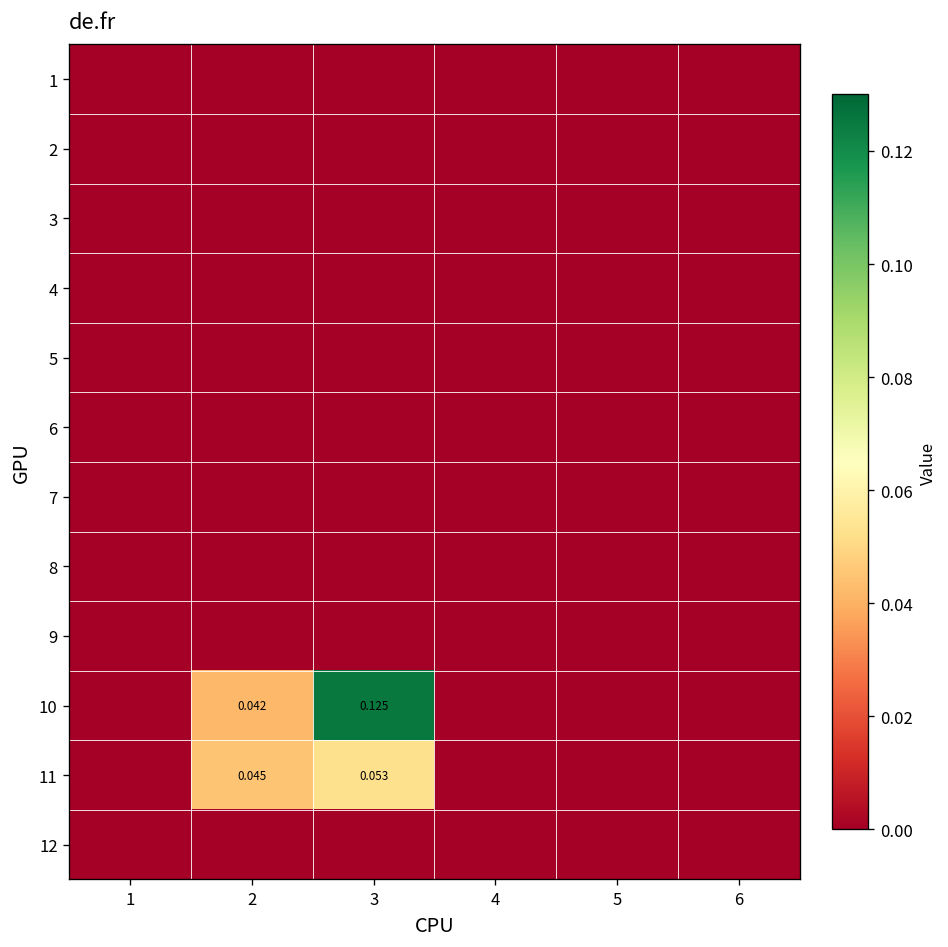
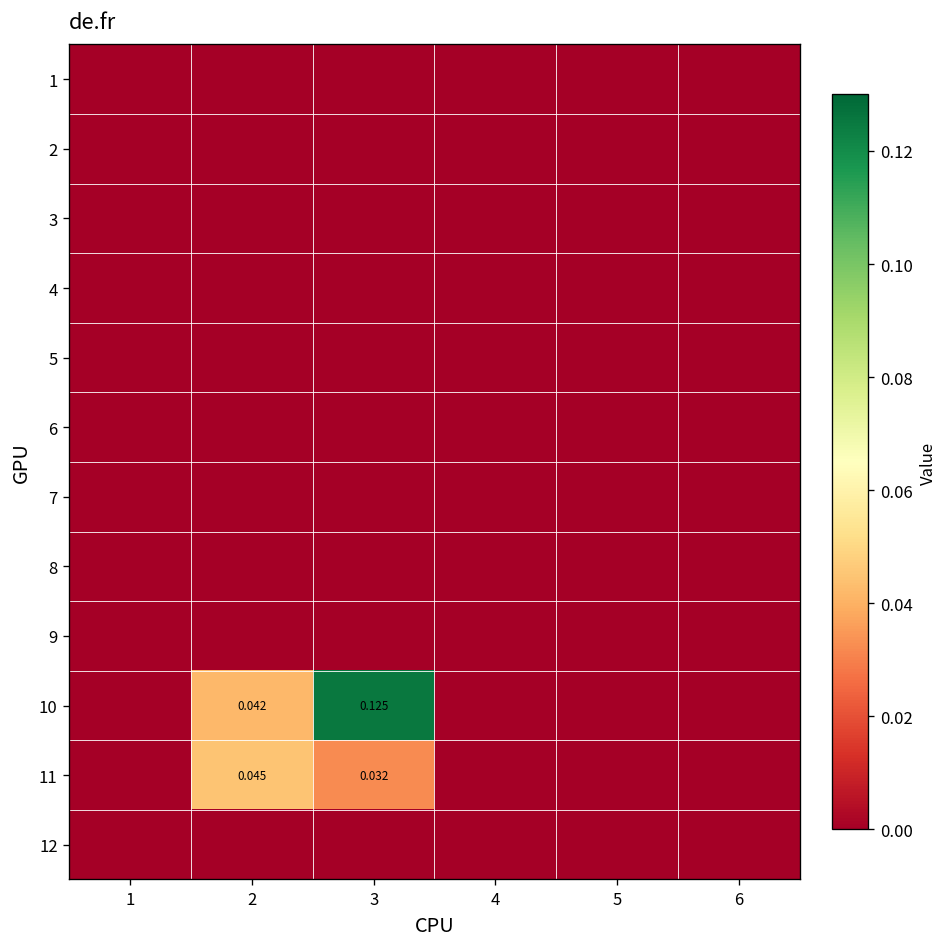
11, 3: 0.053 -> 0.032
